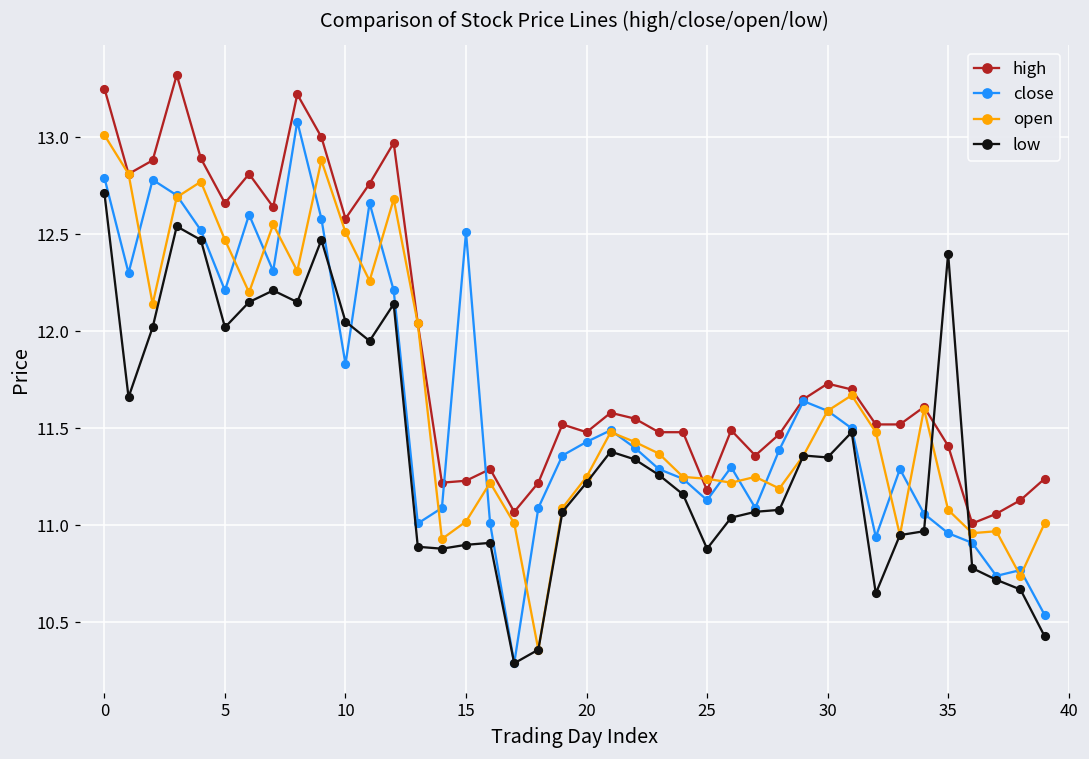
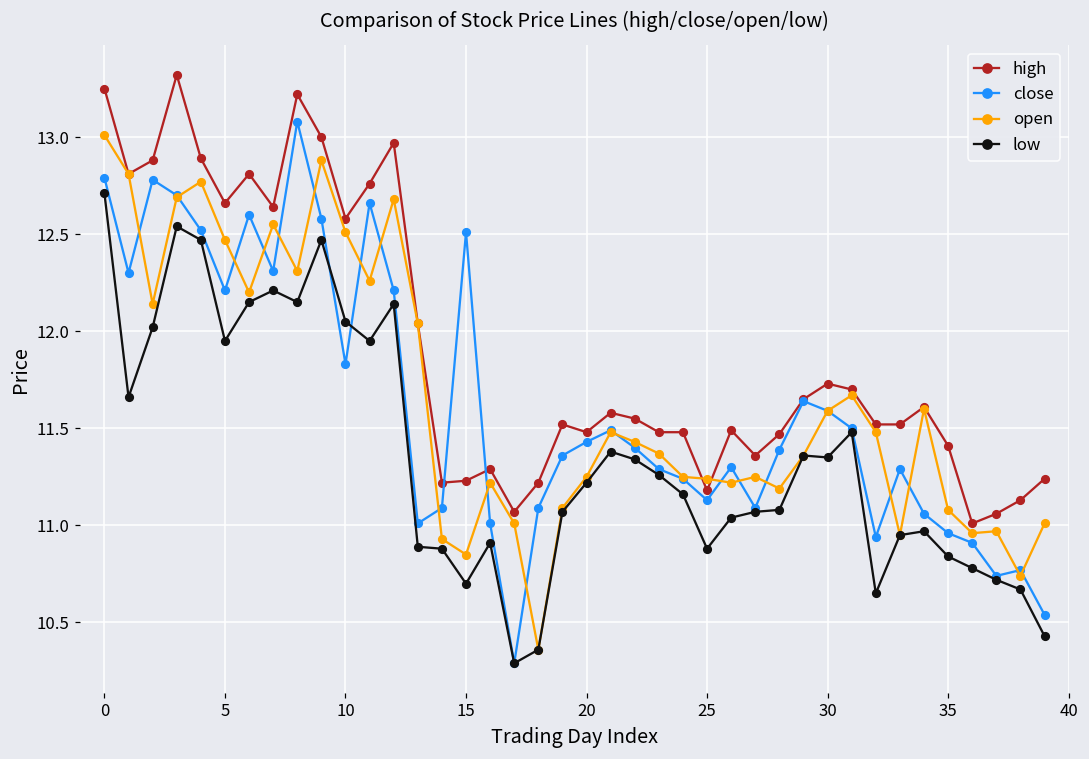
low, 5: 12.02 -> 11.95
open, 15: 11.02 -> 10.85
low, 15: 10.9 -> 10.7
low, 35: 12.40 -> 10.84
